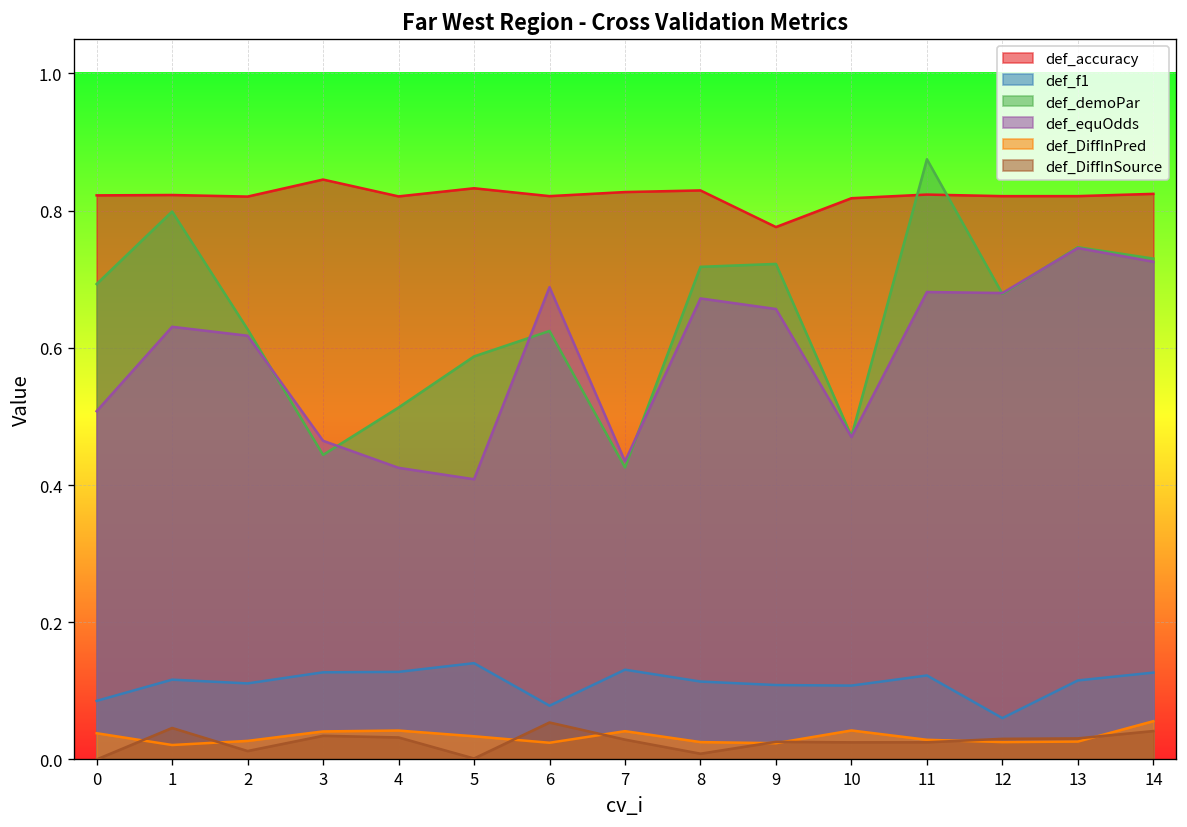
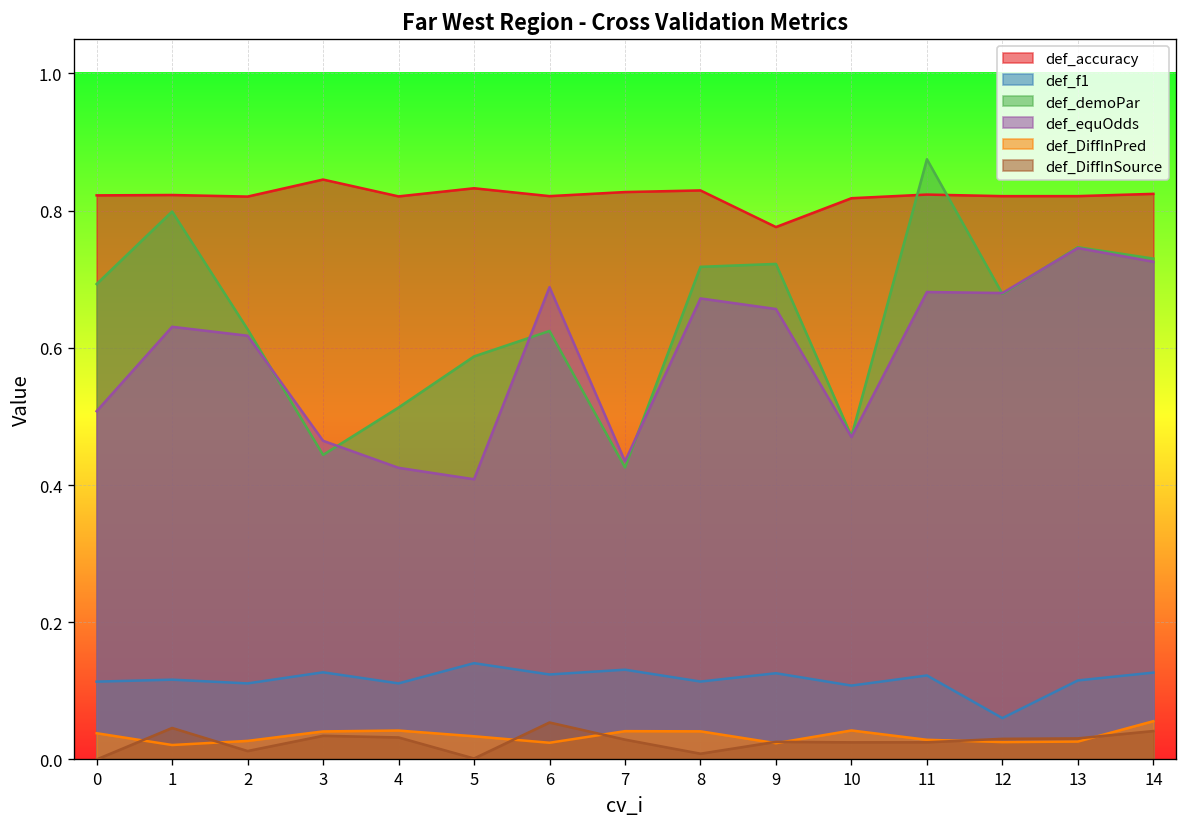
def_f1, 0: 0.09 -> 0.11
def_f1, 4: 0.13 -> 0.11
def_f1, 6: 0.08 -> 0.12
def_DiffInPred, 8: 0.03 -> 0.04
def_f1, 9: 0.11 -> 0.13
